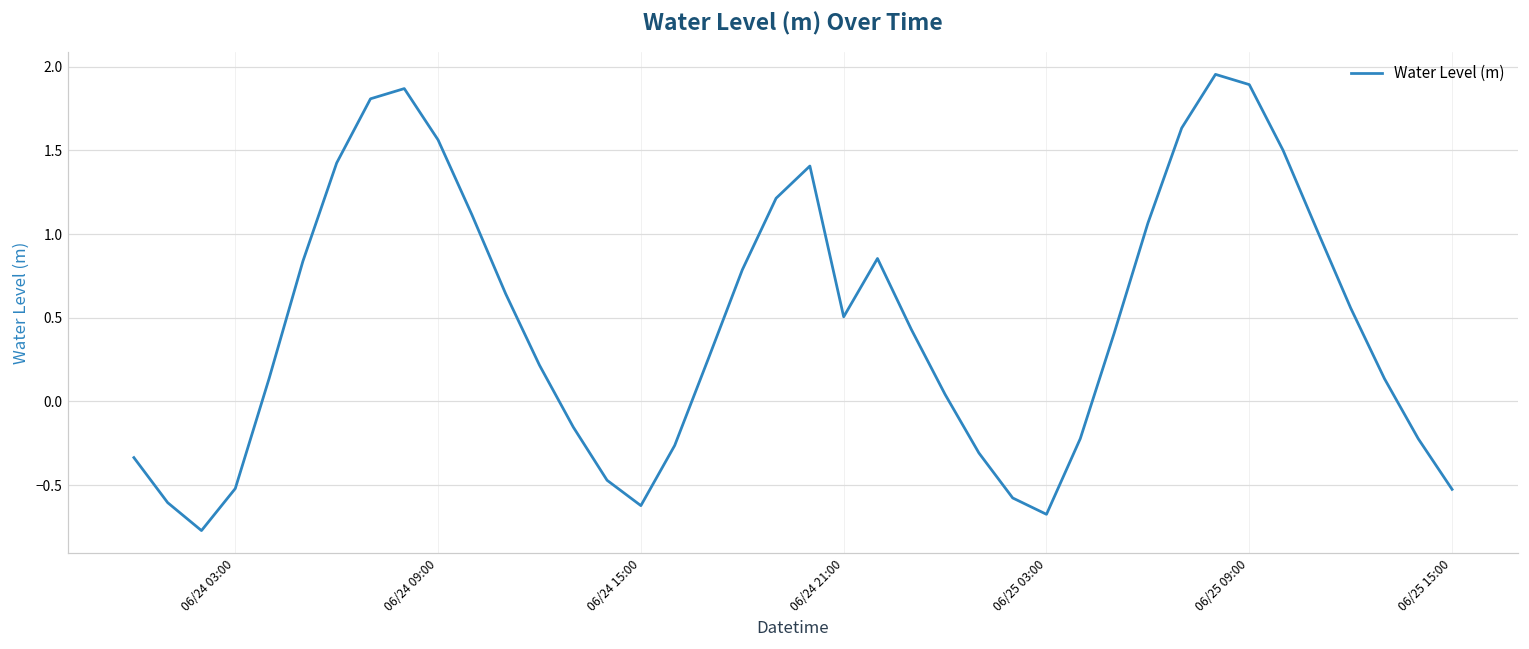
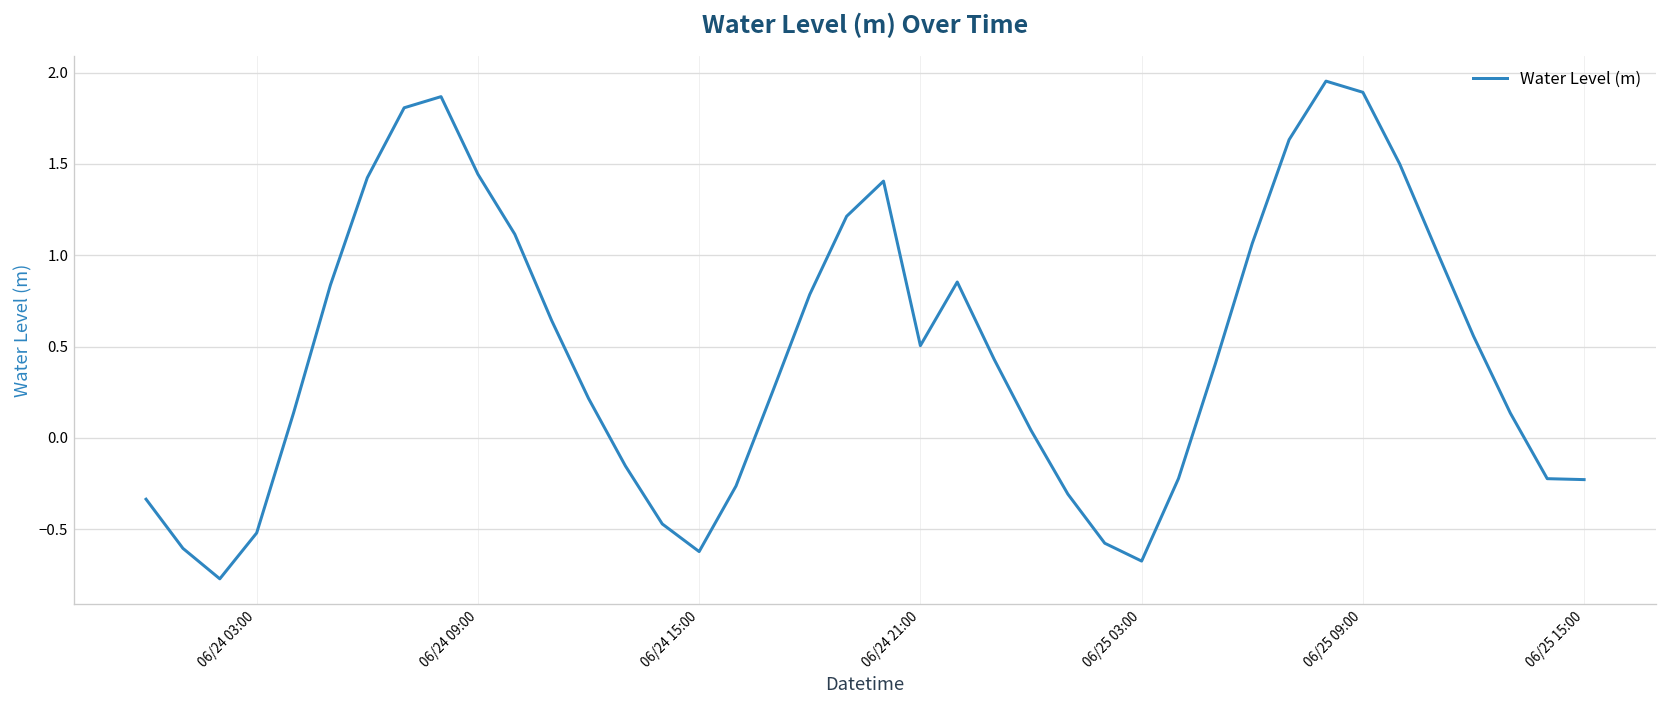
06/24 09:00: 1.56 -> 1.44
06/25 15:00: -0.53 -> -0.23
